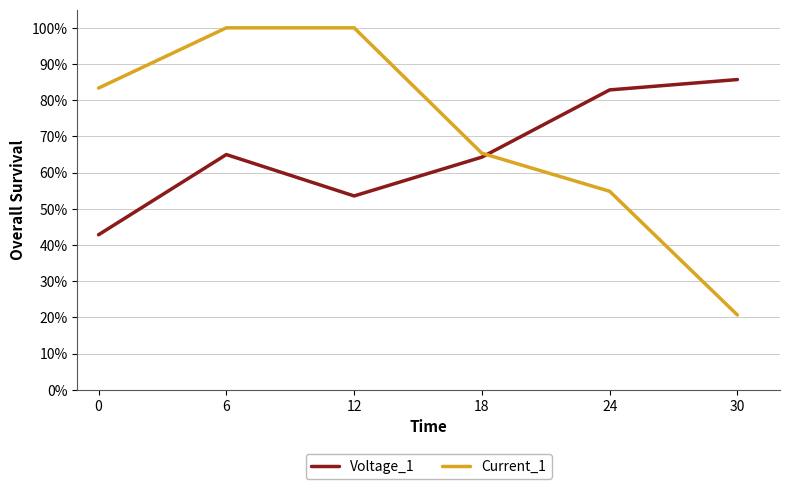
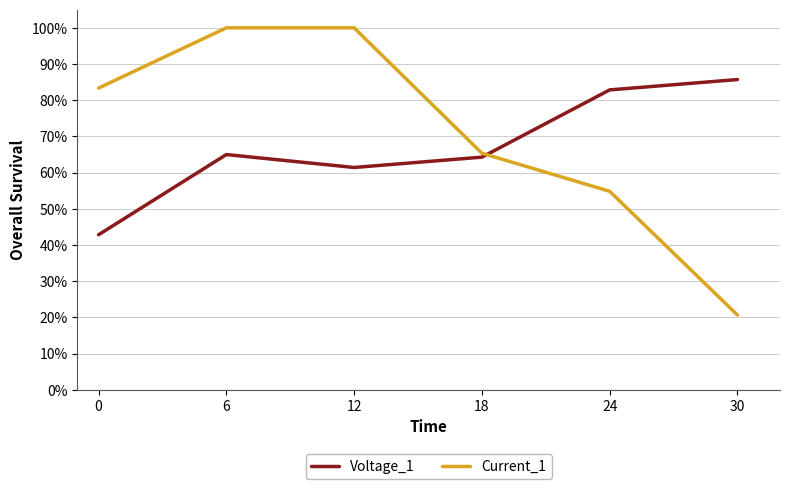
Voltage_1, 12: 54% -> 61%
